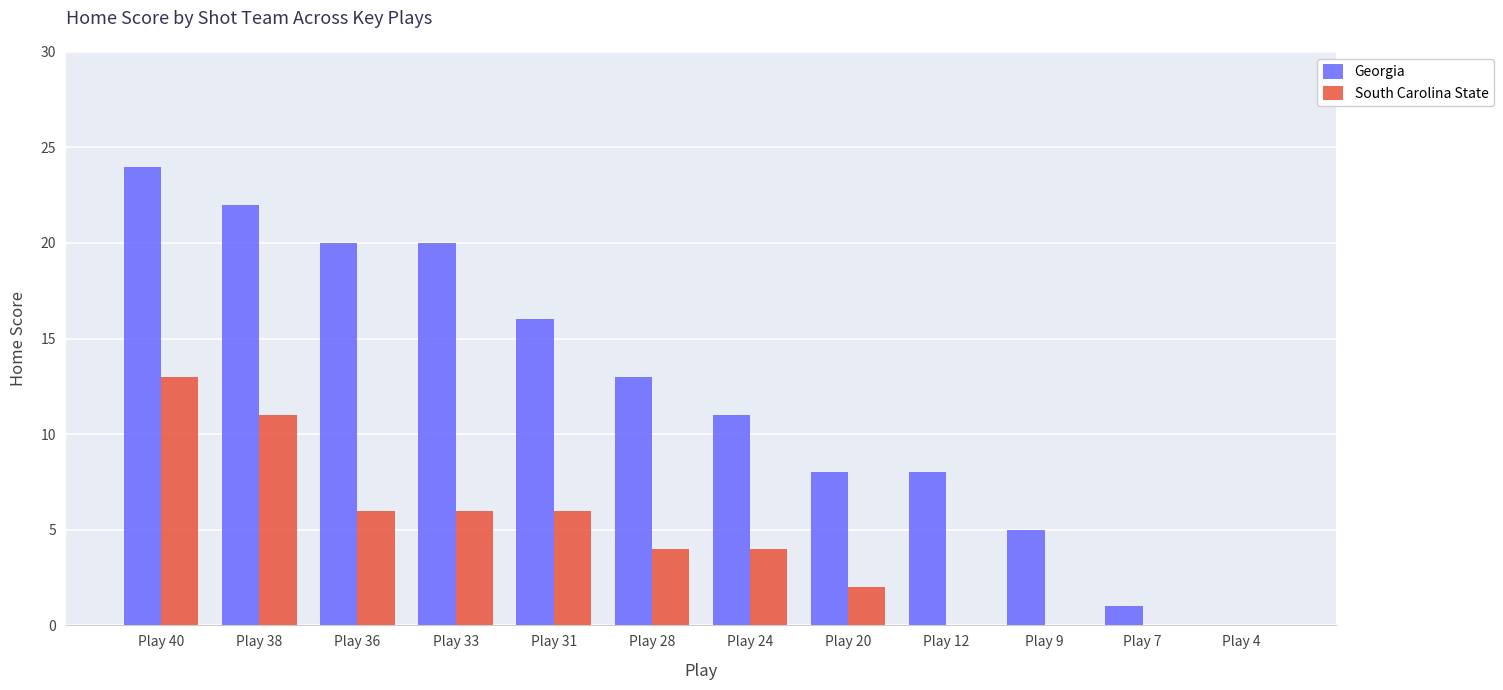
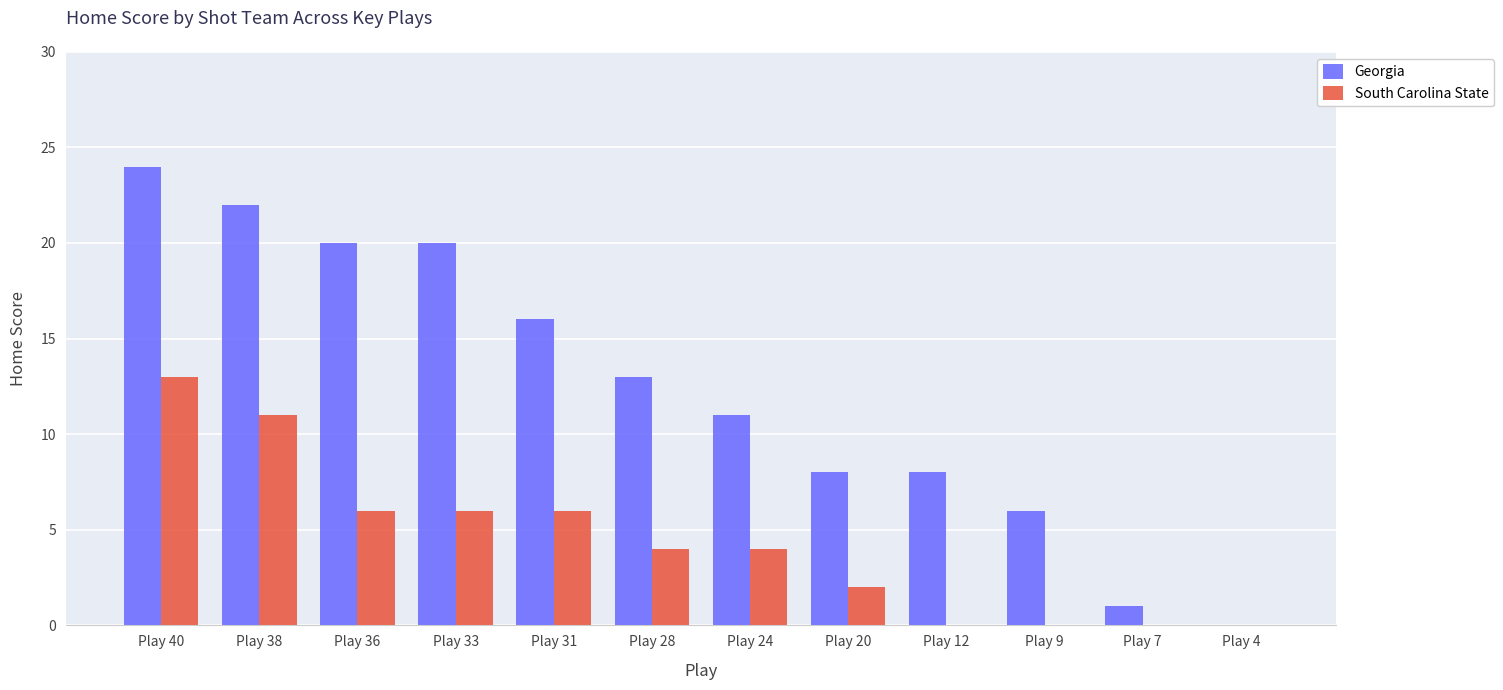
Georgia, Play 9: 5 -> 6
